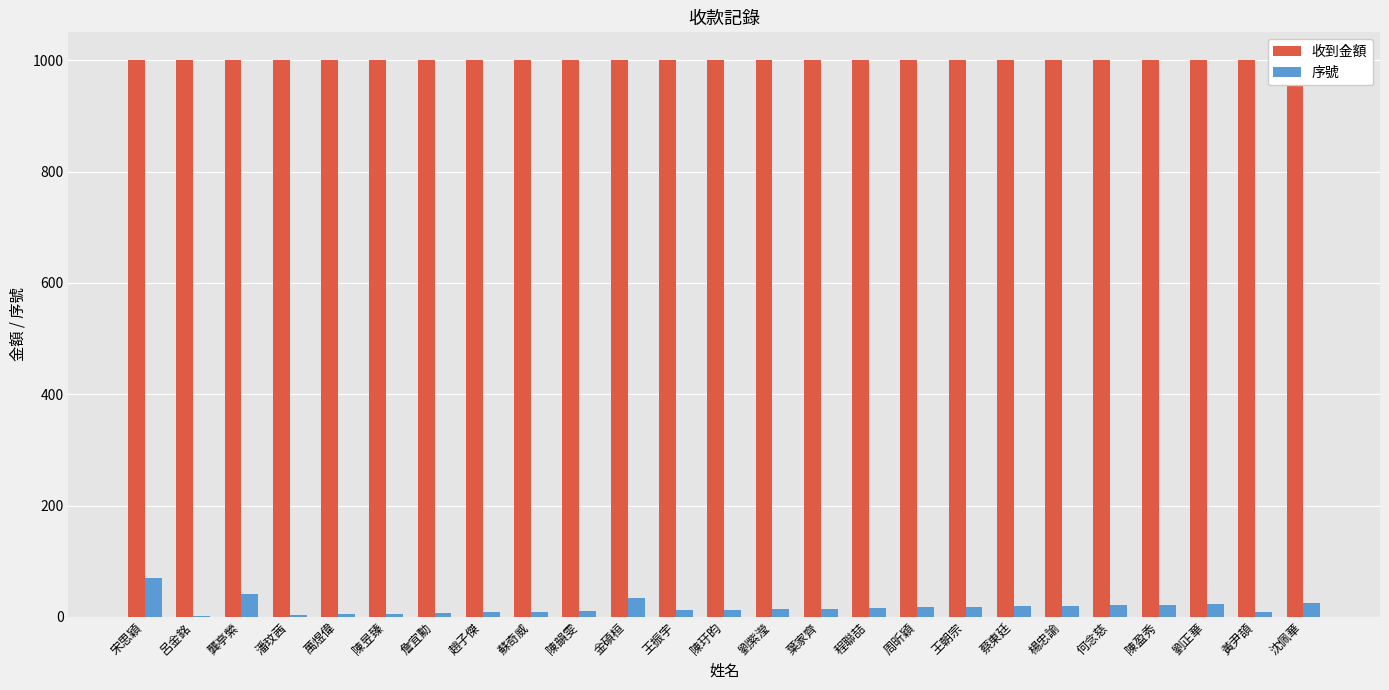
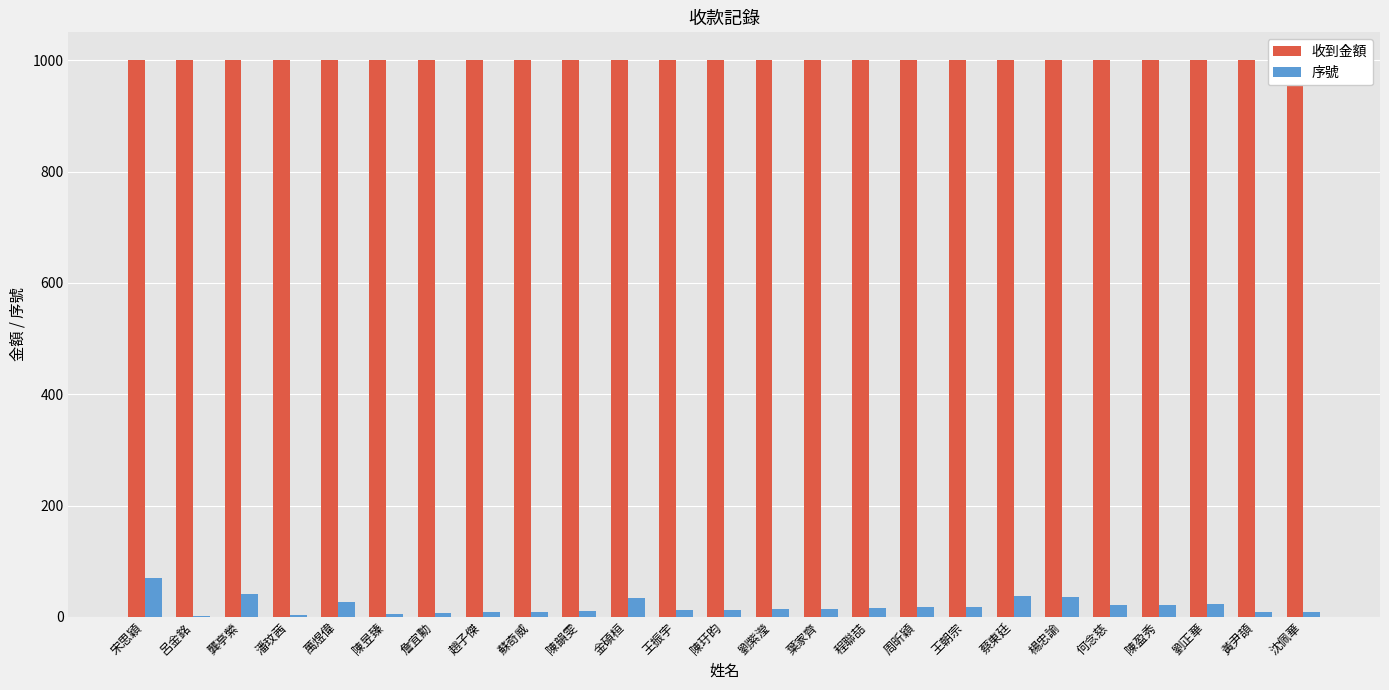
序號, 萬煜偉: 10 -> 30
序號, 蔡東廷: 20 -> 40
序號, 楊忠諭: 20 -> 40
序號, 沈佩華: 30 -> 10
